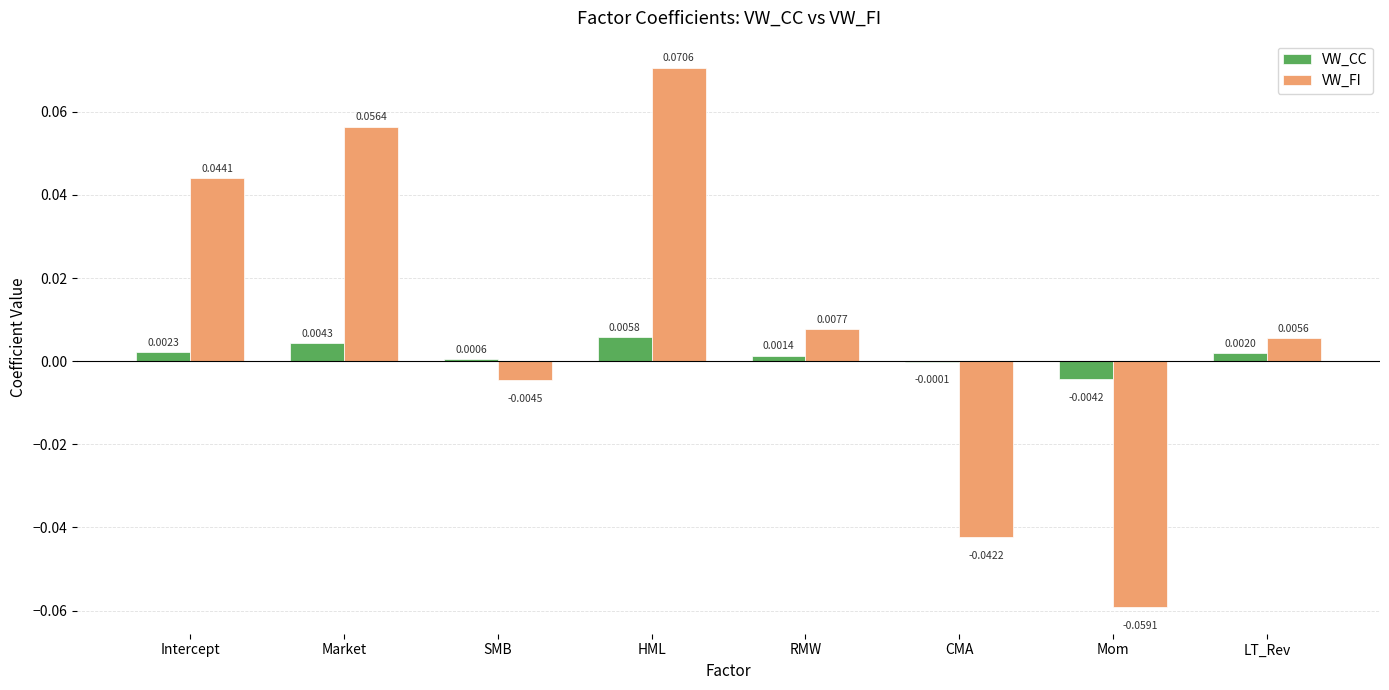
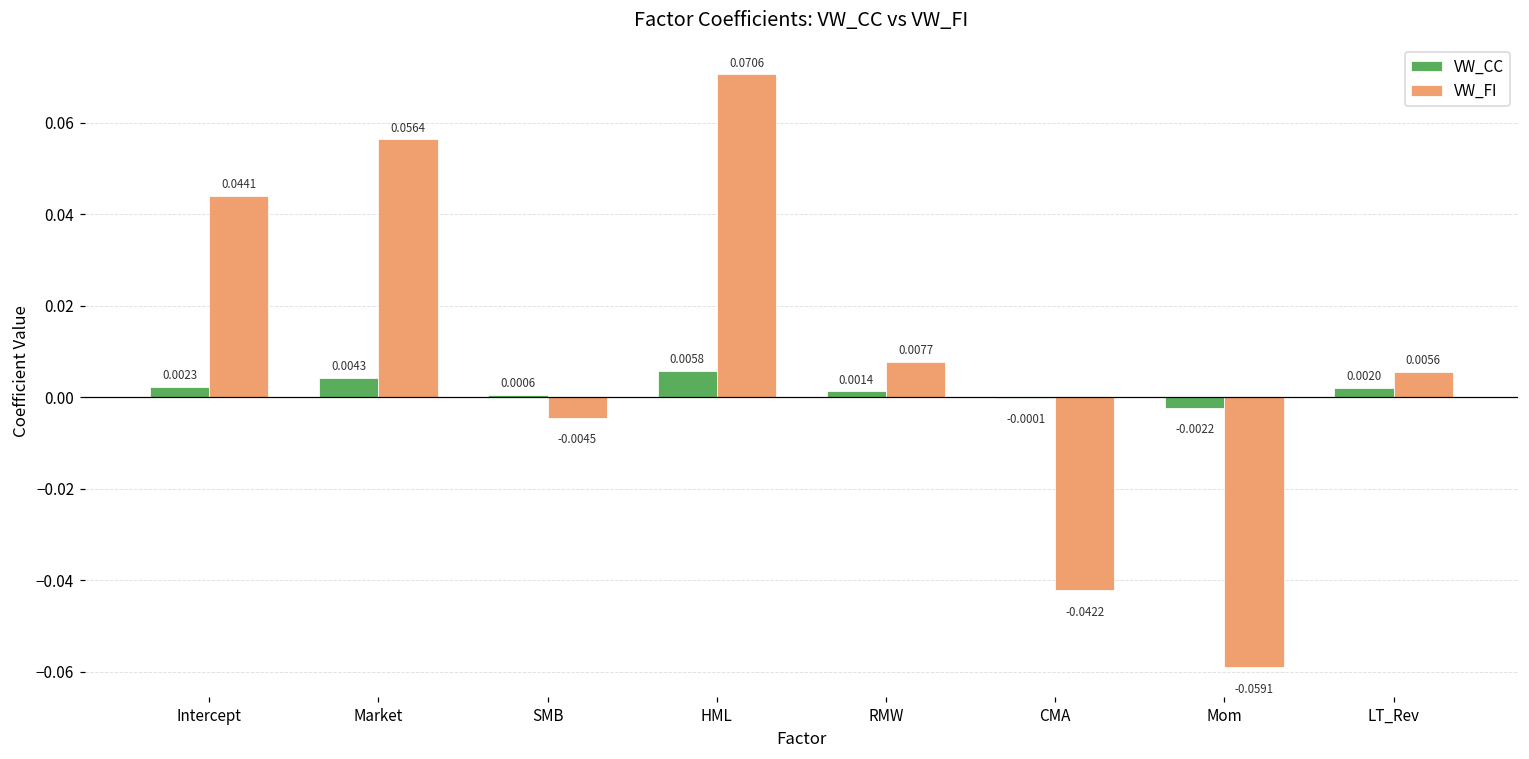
VW_CC, Mom: -0.0042 -> -0.0022
